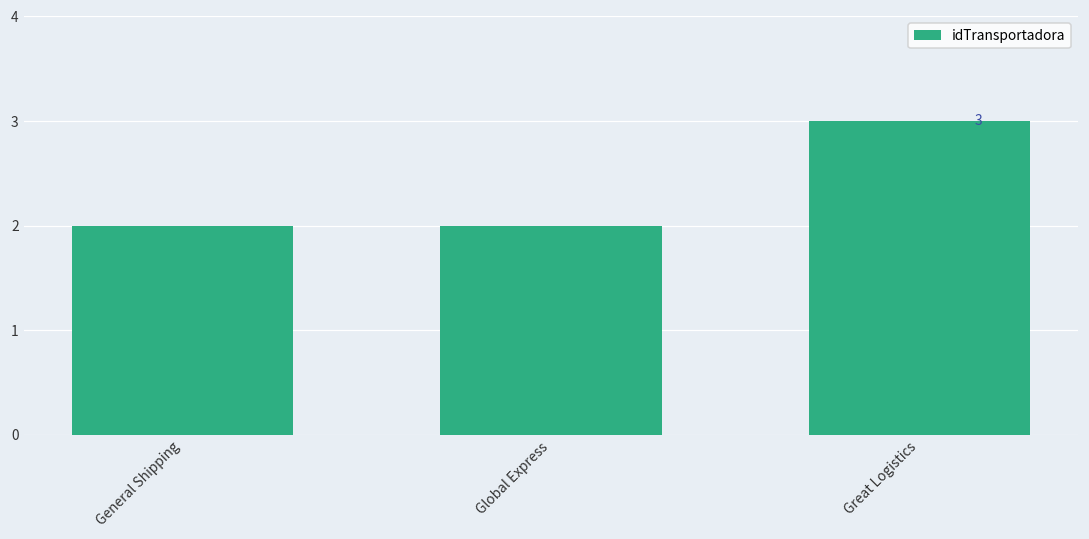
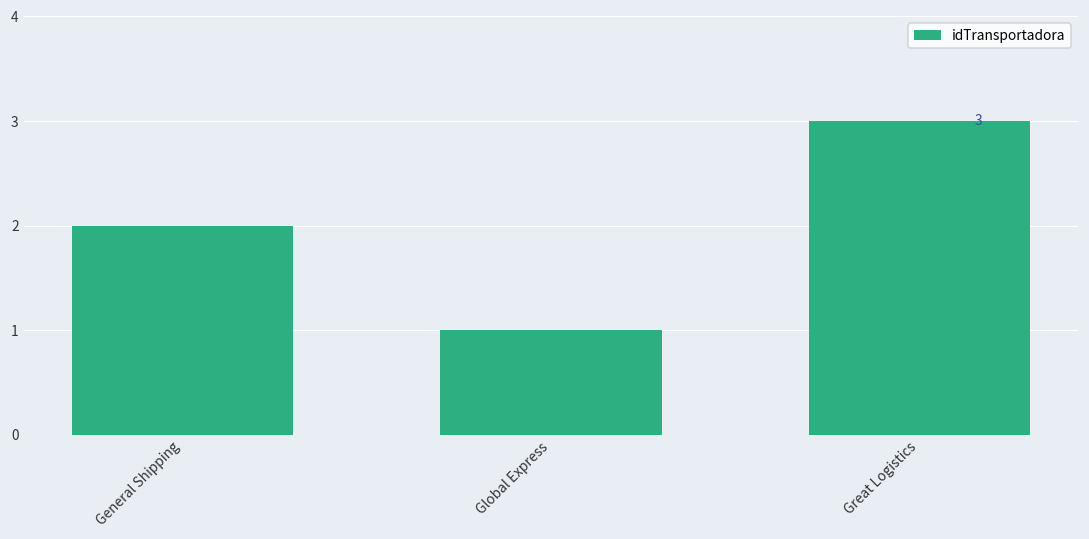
Global Express: 2 -> 1
